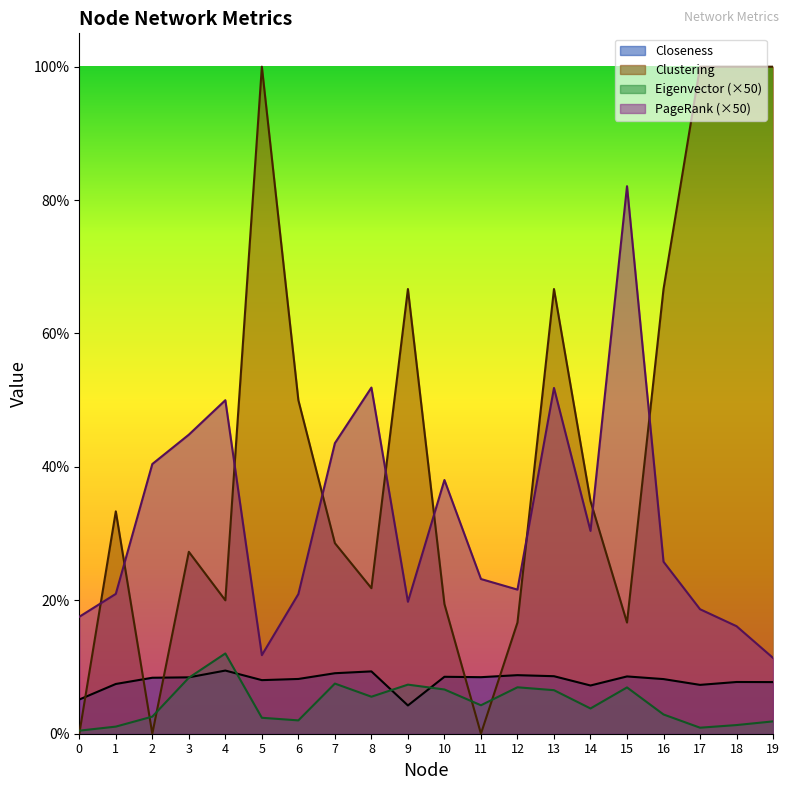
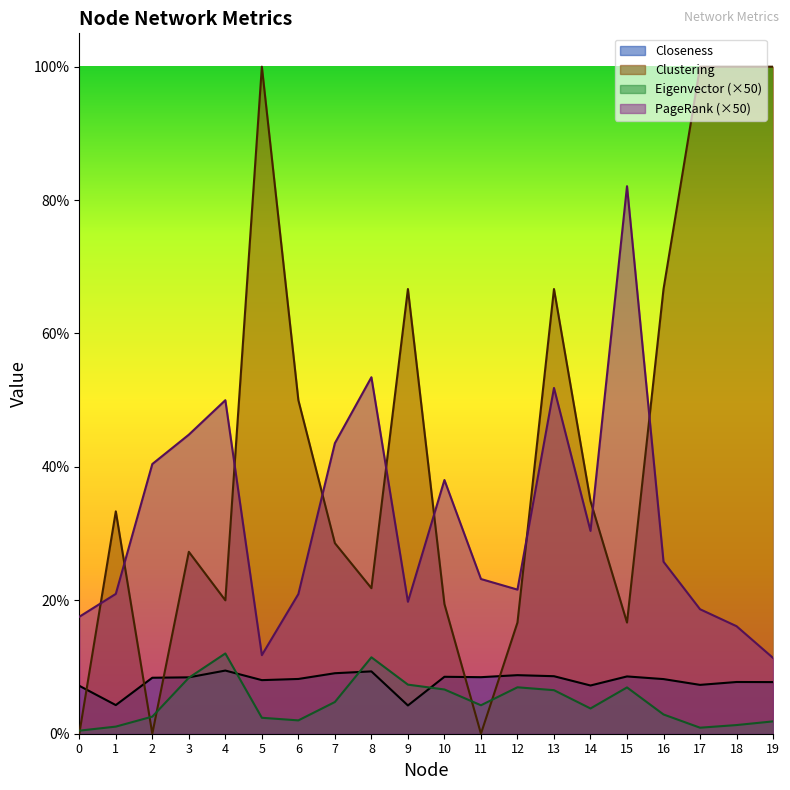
Closeness, 0: 5% -> 7%
Closeness, 1: 7% -> 4%
Eigenvector (×50), 7: 8% -> 5%
Eigenvector (×50), 8: 6% -> 11%
PageRank (×50), 8: 52% -> 53%
